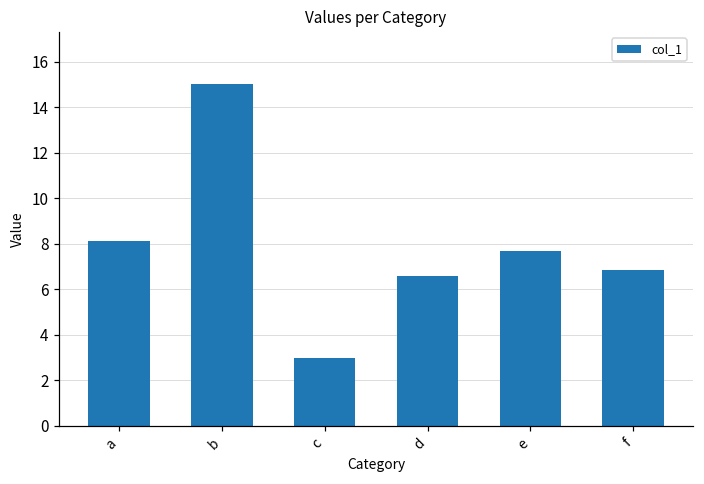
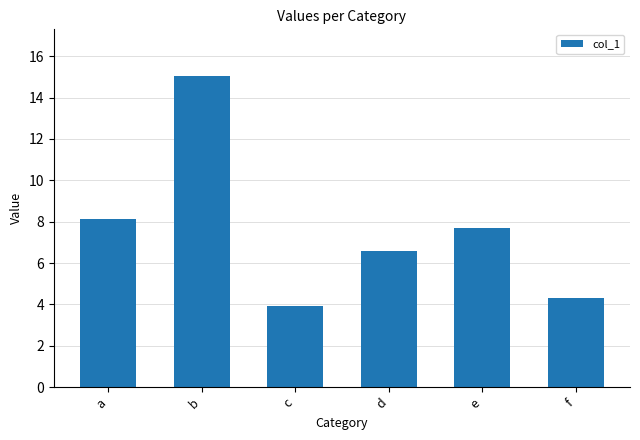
c: 3.0 -> 3.9
f: 6.8 -> 4.3
